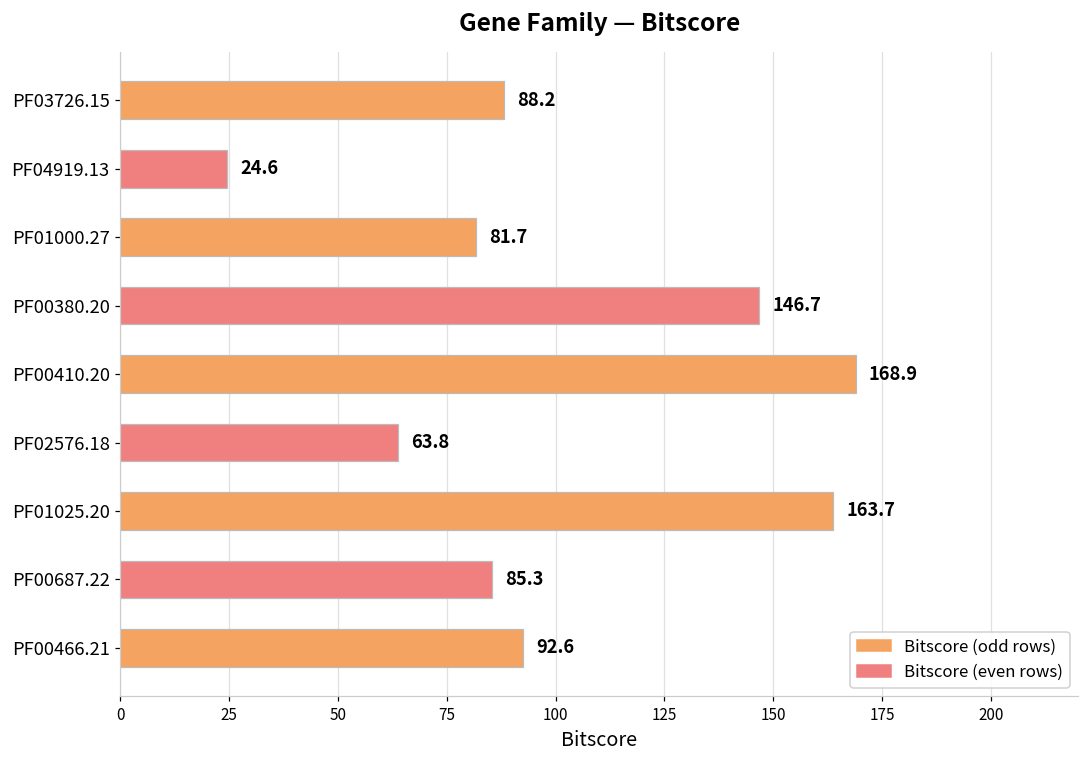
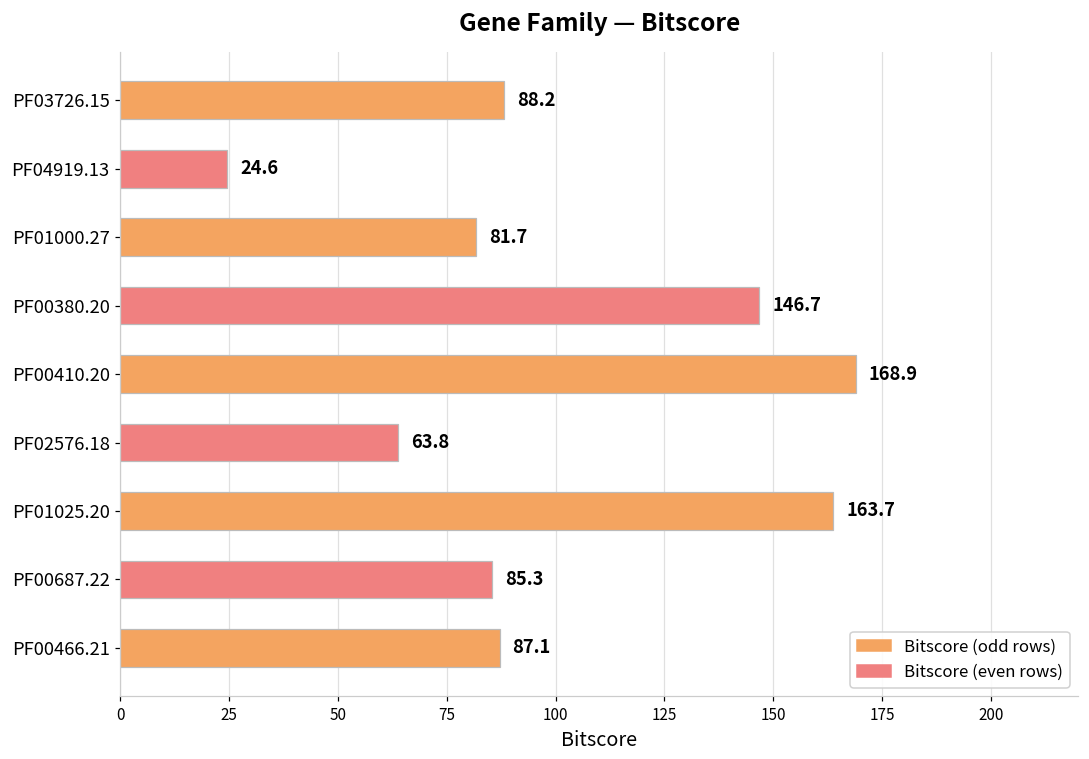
PF00466.21: 92.6 -> 87.1
